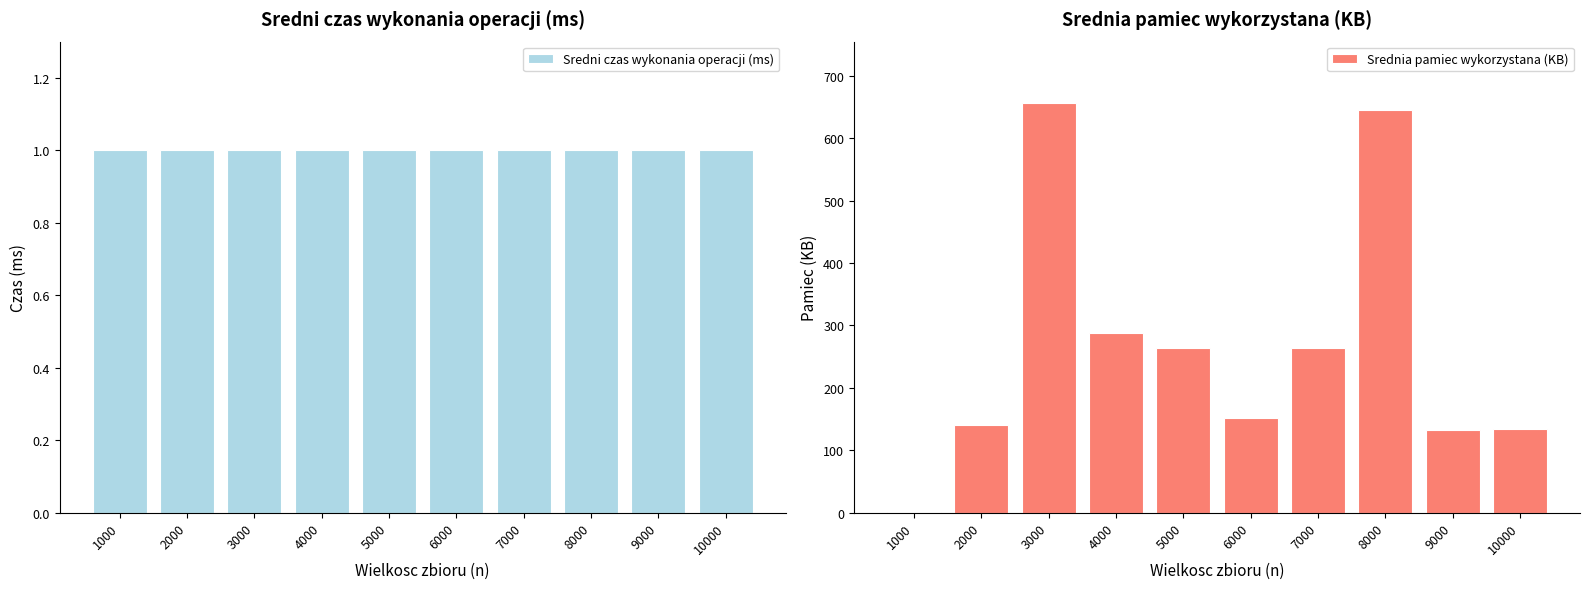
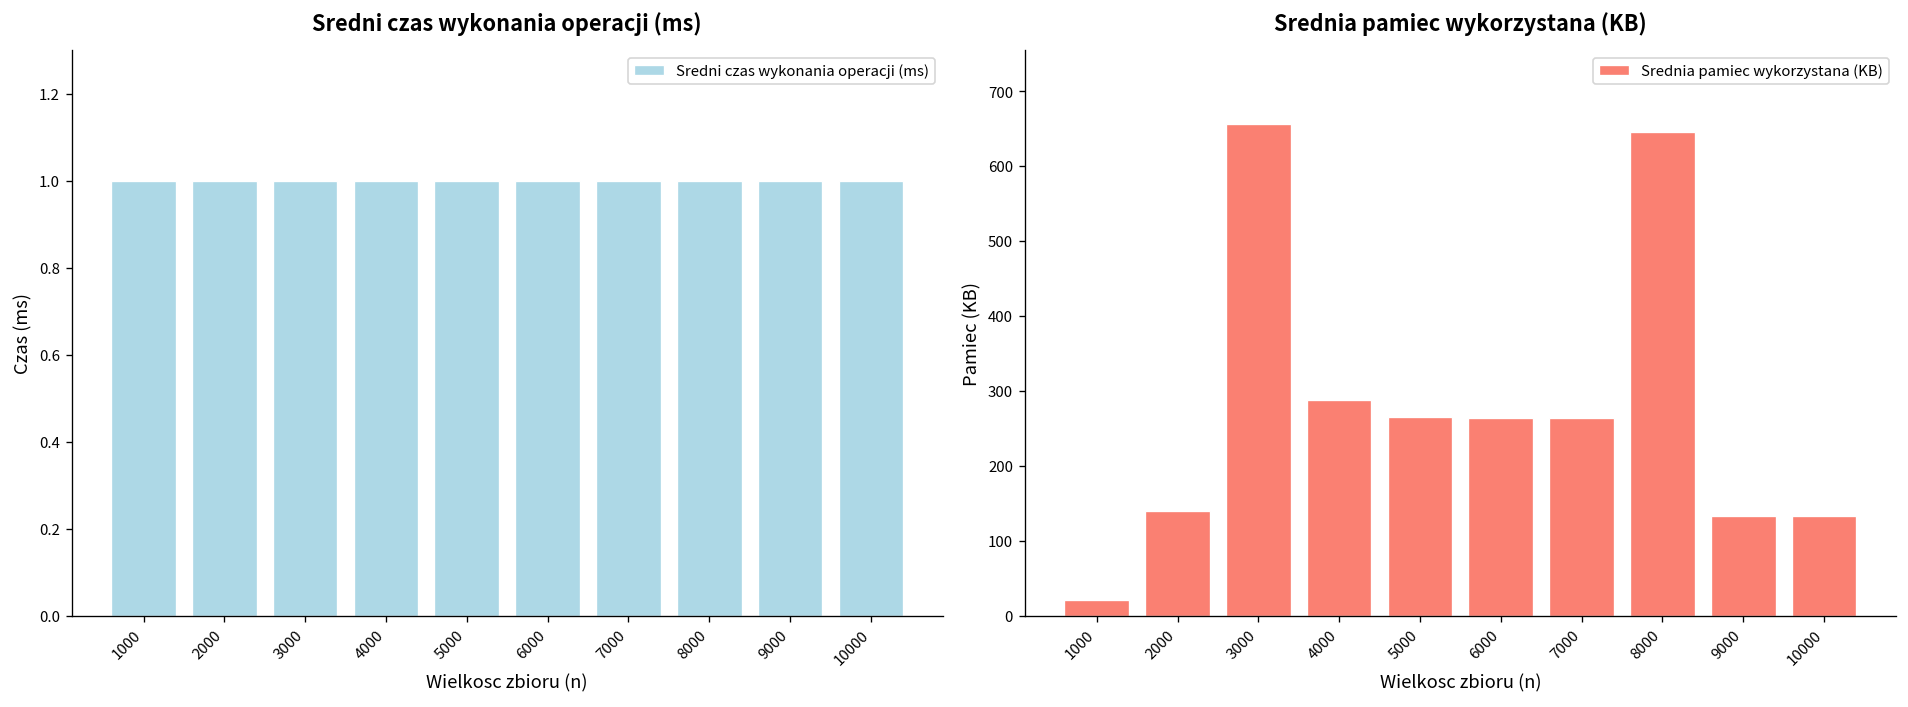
Srednia pamiec wykorzystana (KB), 1000: 0 -> 20
Srednia pamiec wykorzystana (KB), 6000: 150 -> 260
